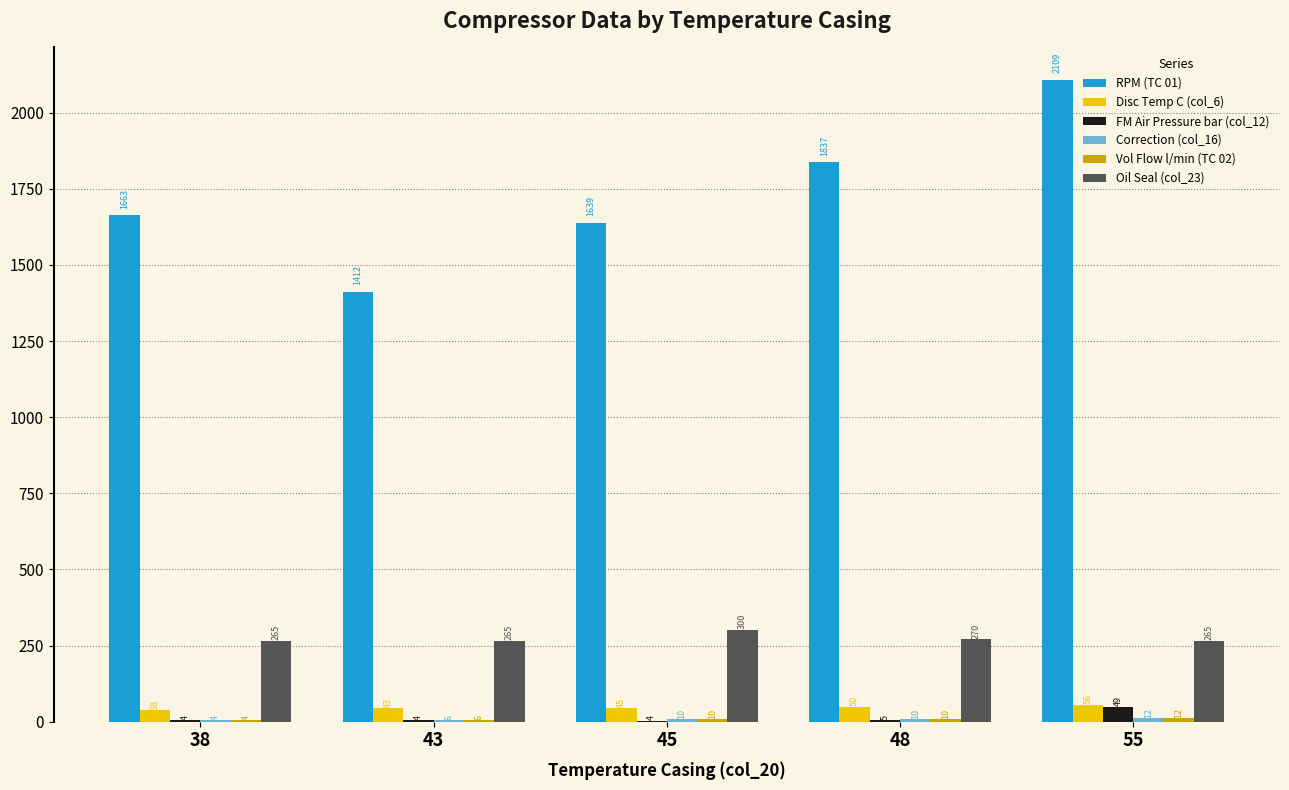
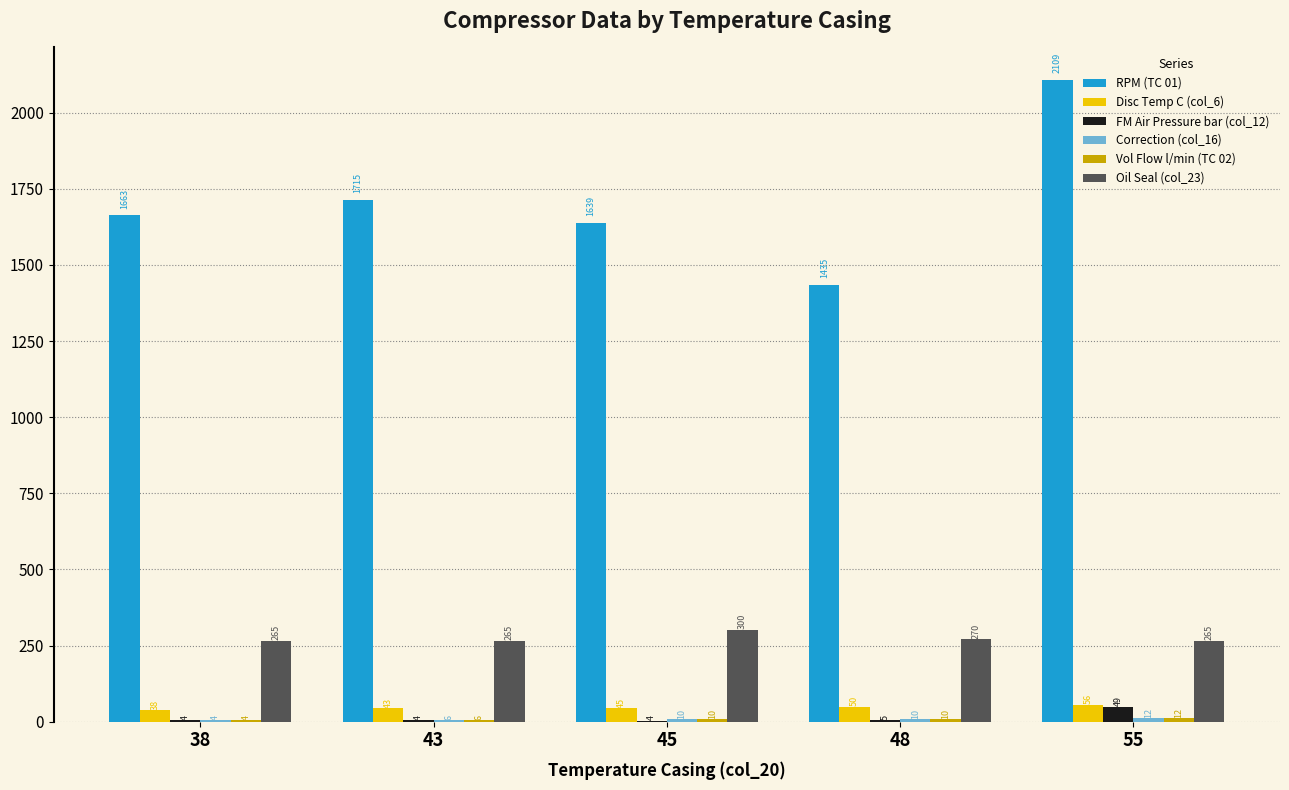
RPM (TC 01), 43: 1412 -> 1715
RPM (TC 01), 48: 1837 -> 1435
